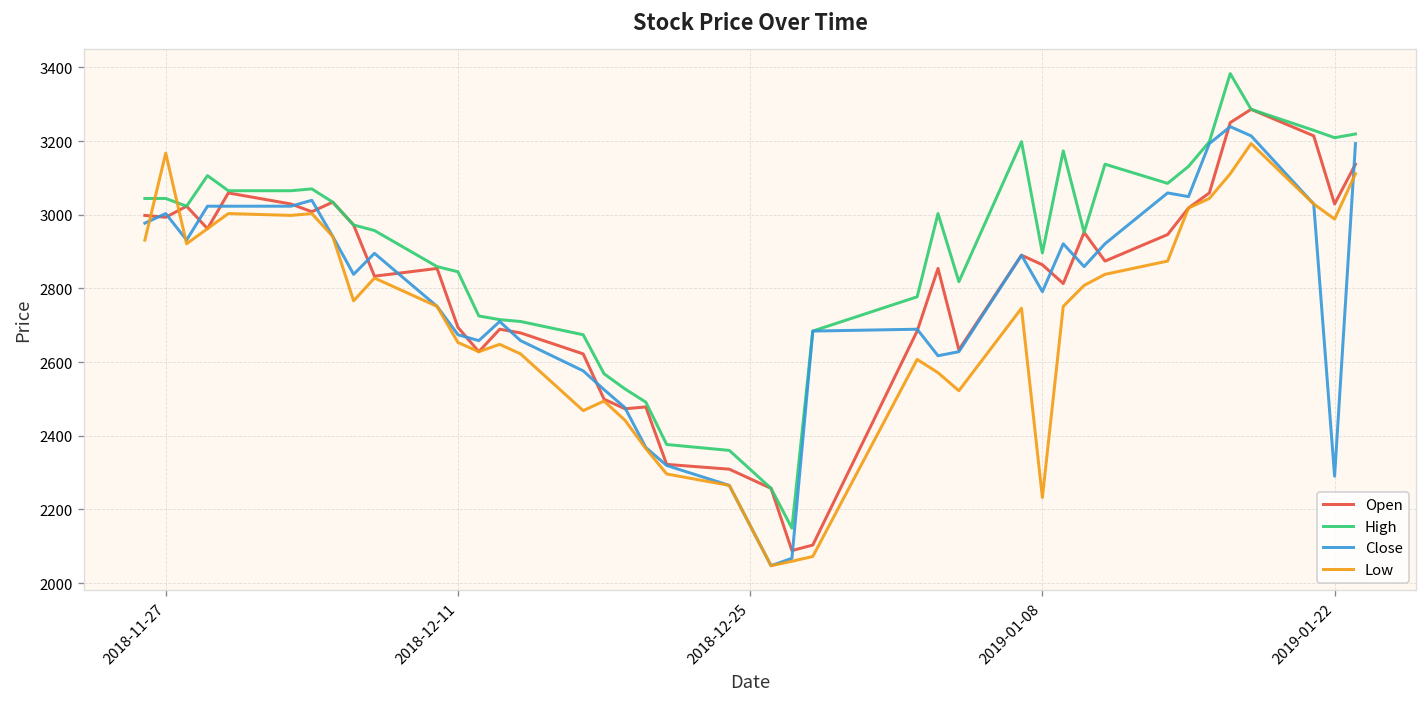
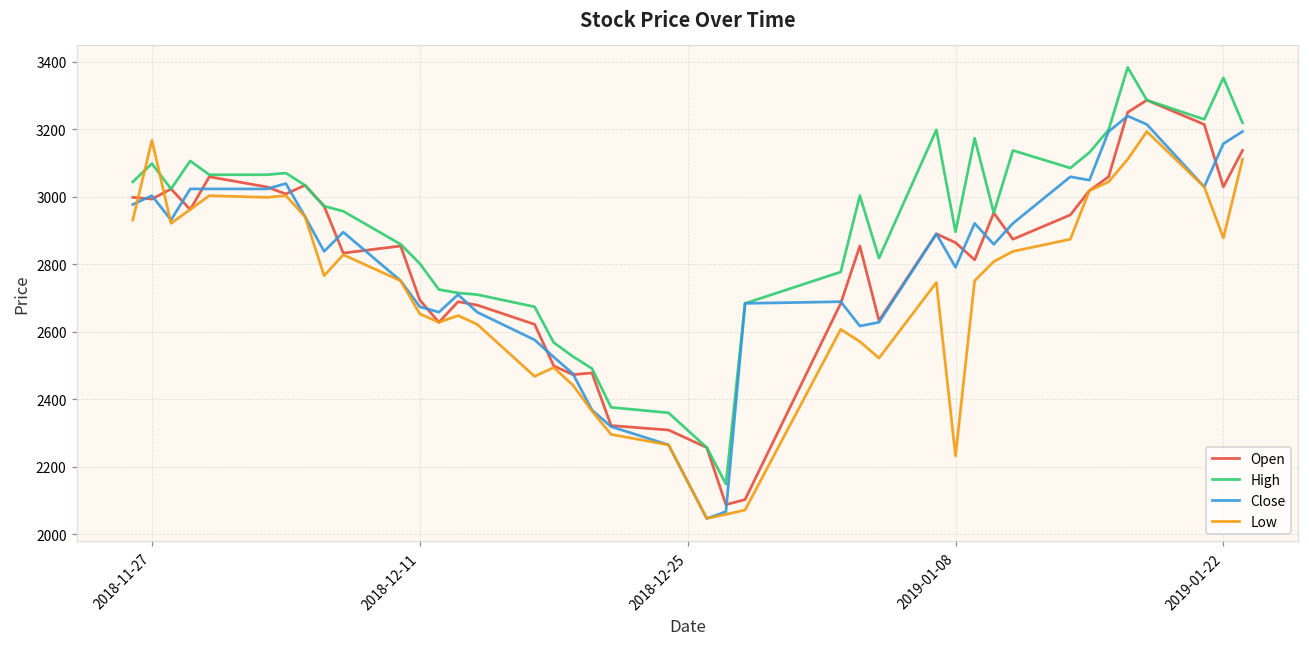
High, 2018-11-27: 3040 -> 3100
High, 2018-12-11: 2850 -> 2800
High, 2019-01-22: 3210 -> 3350
Close, 2019-01-22: 2290 -> 3160
Low, 2019-01-22: 2990 -> 2880
